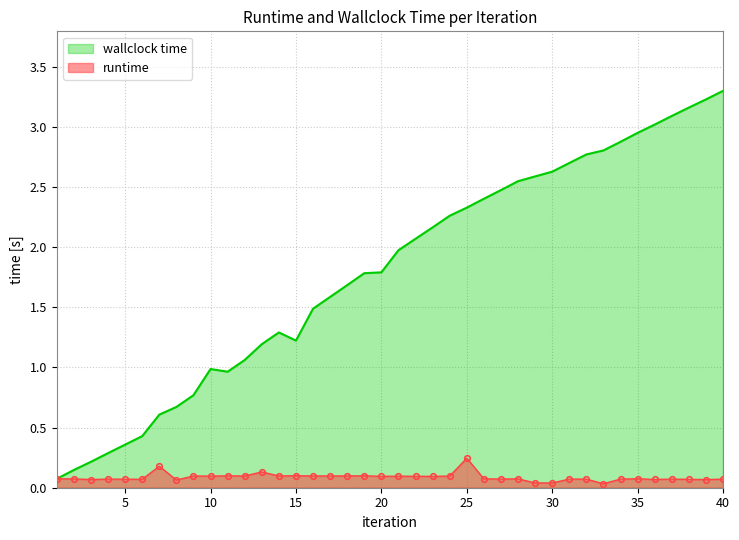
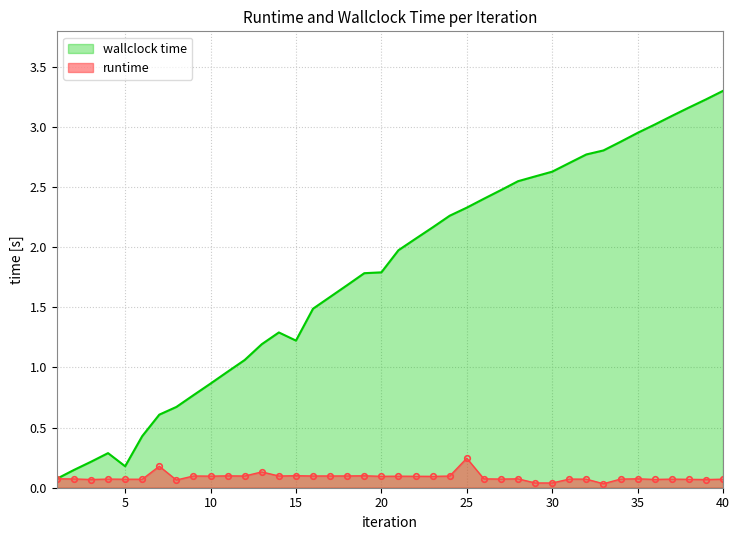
wallclock time, 5: 0.36 -> 0.18
wallclock time, 10: 0.99 -> 0.87
